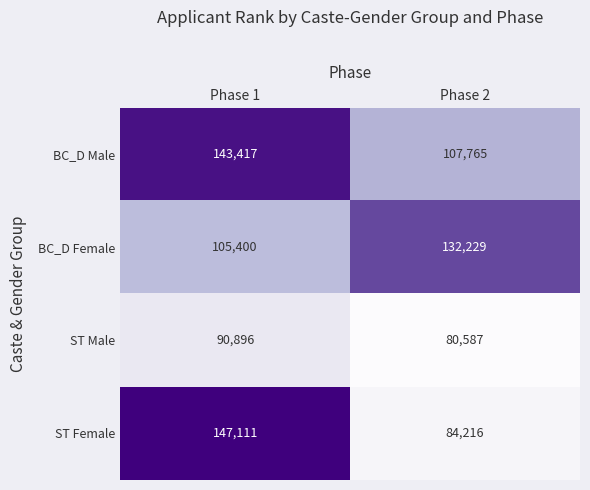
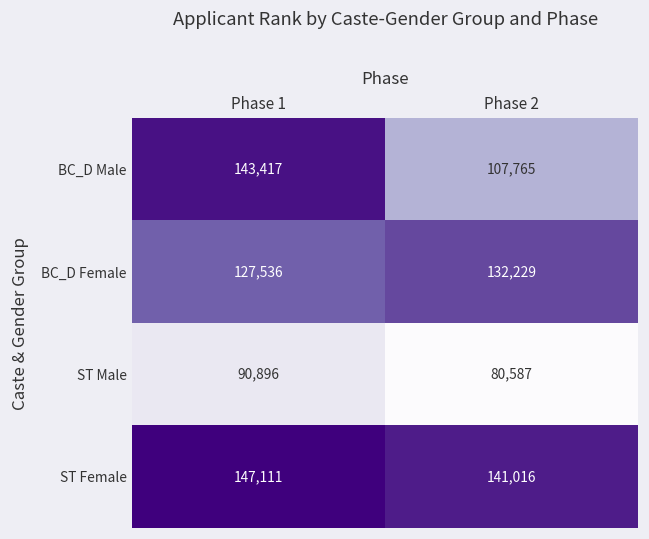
BC_D Female, Phase 1: 105,400 -> 127,536
ST Female, Phase 2: 84,216 -> 141,016
